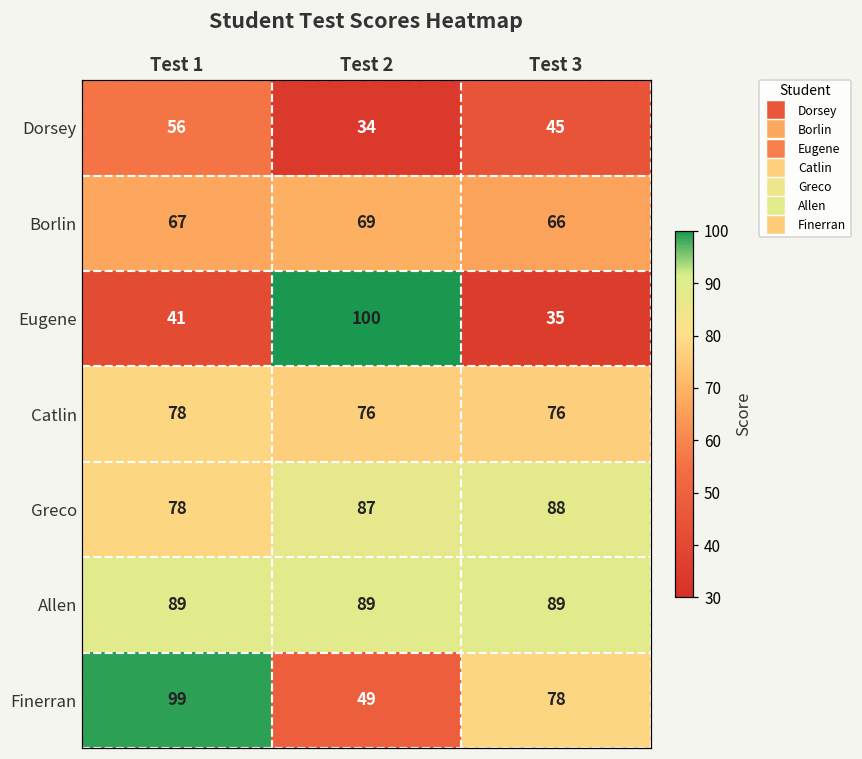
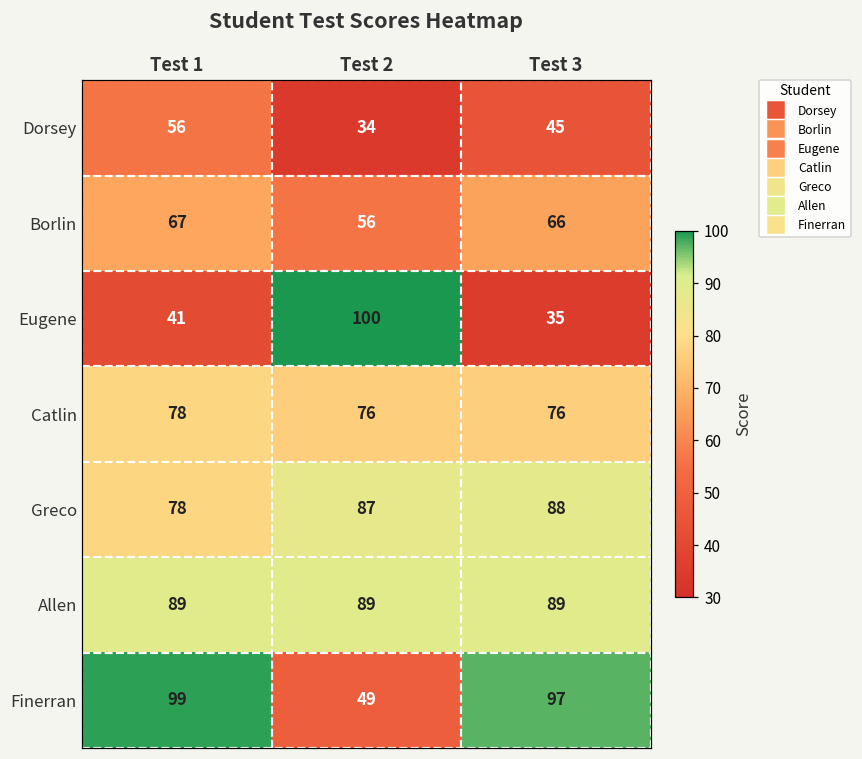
Borlin, Test 2: 69 -> 56
Finerran, Test 3: 78 -> 97
